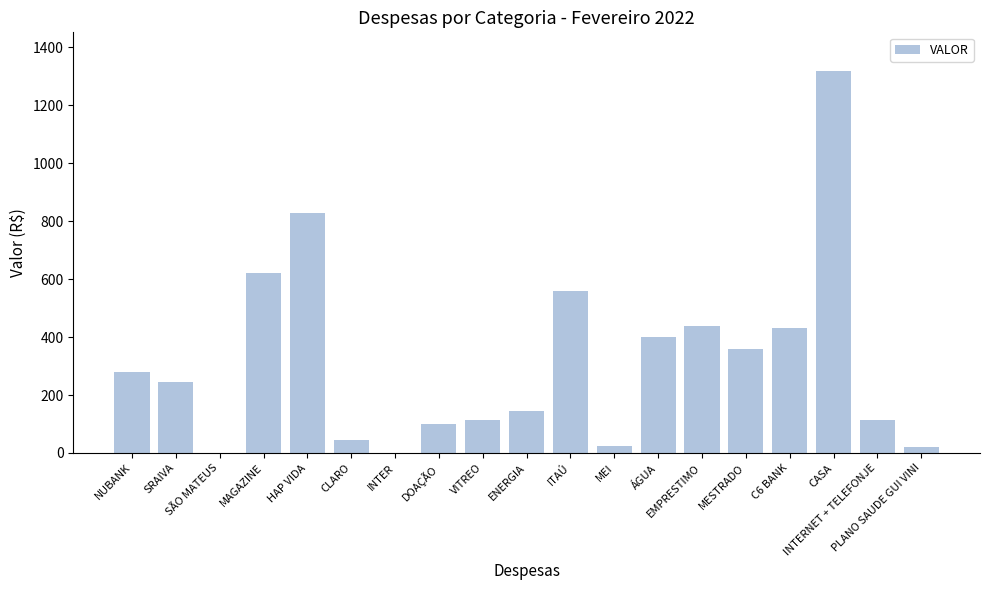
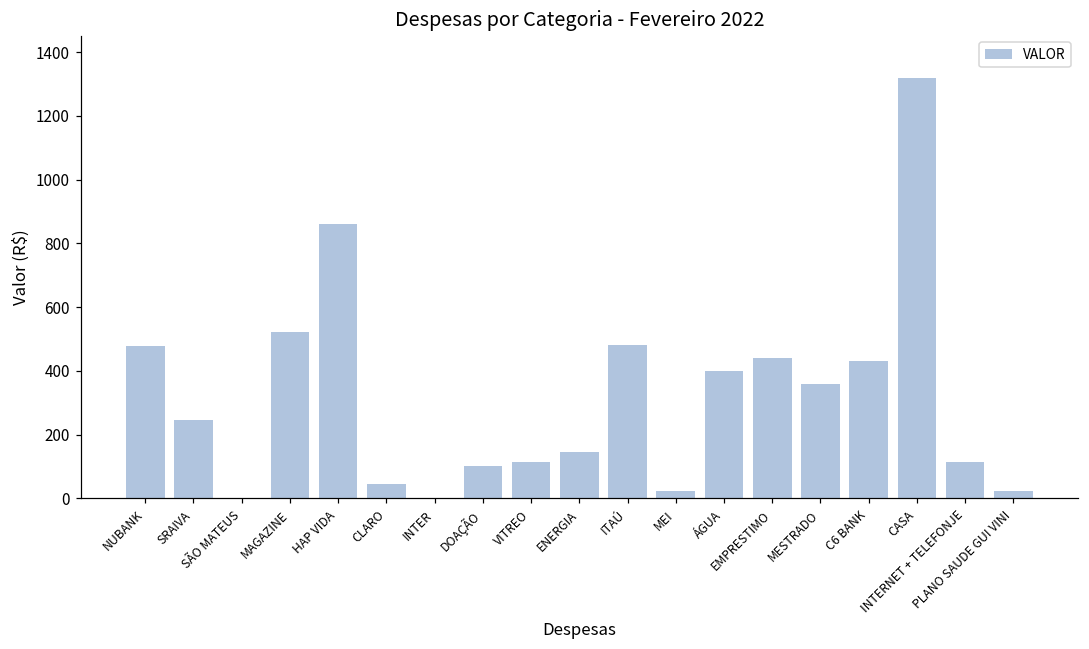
NUBANK: 280 -> 480
MAGAZINE: 620 -> 520
HAP VIDA: 830 -> 860
ITAÚ: 560 -> 480
